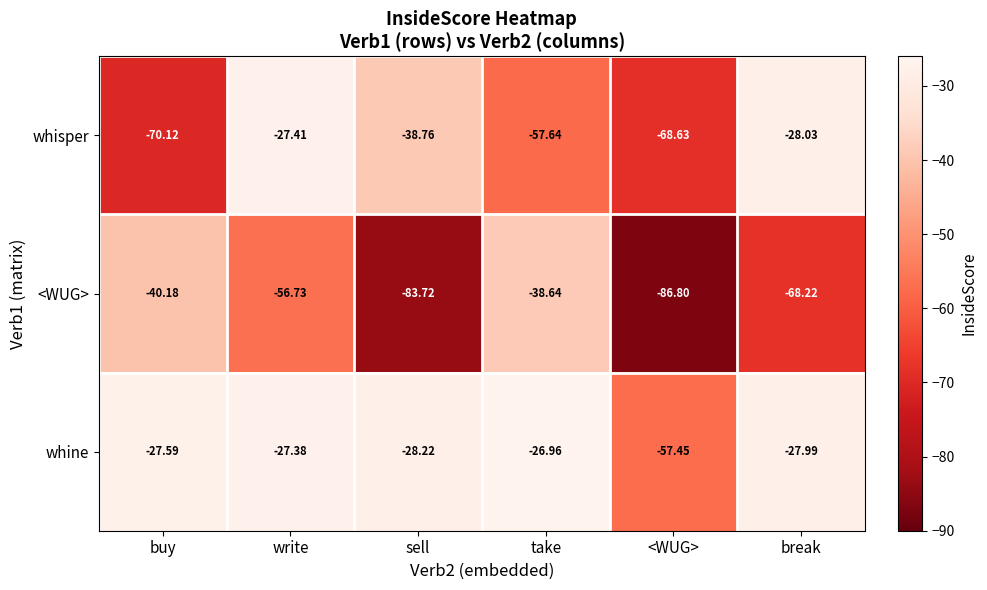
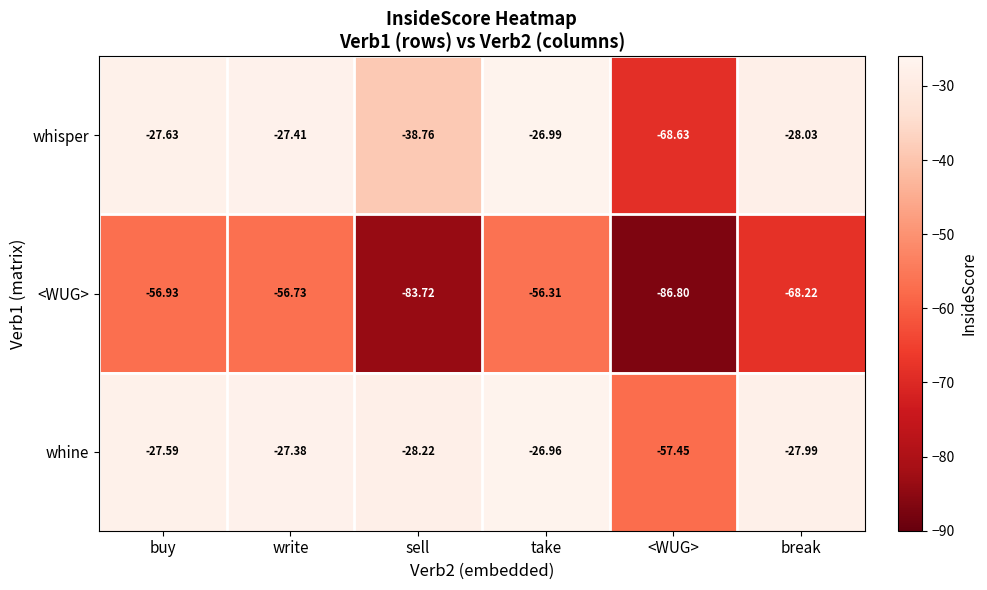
whisper, buy: -70.12 -> -27.63
whisper, take: -57.64 -> -26.99
<WUG>, buy: -40.18 -> -56.93
<WUG>, take: -38.64 -> -56.31
